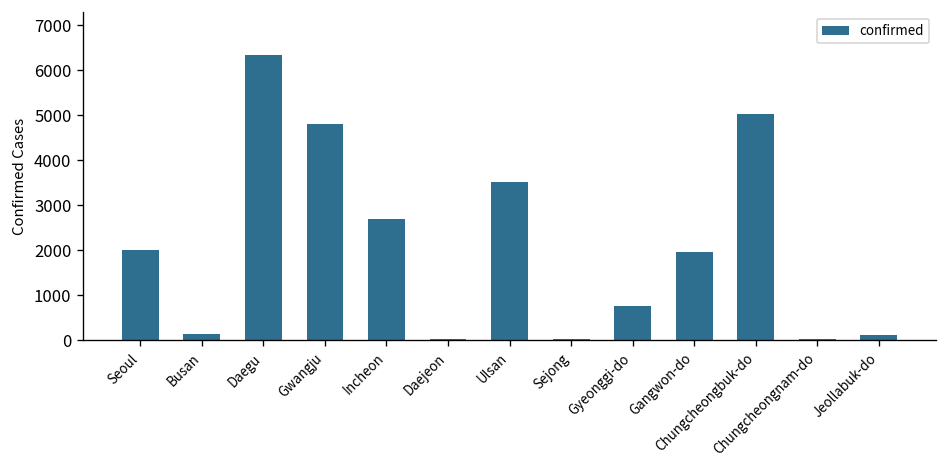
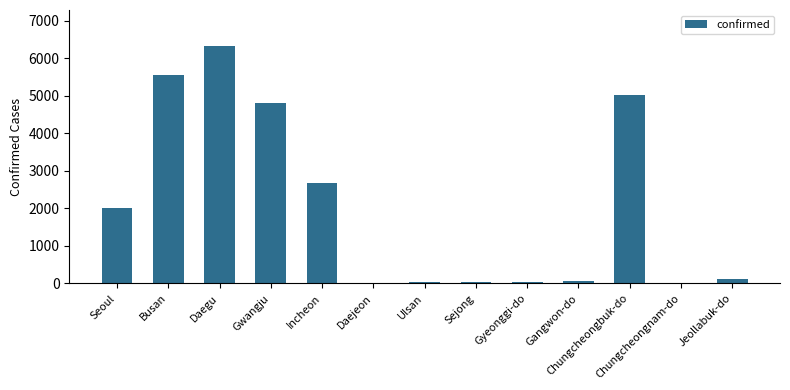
Busan: 100 -> 5600
Ulsan: 3500 -> 0
Gyeonggi-do: 800 -> 0
Gangwon-do: 1900 -> 100
